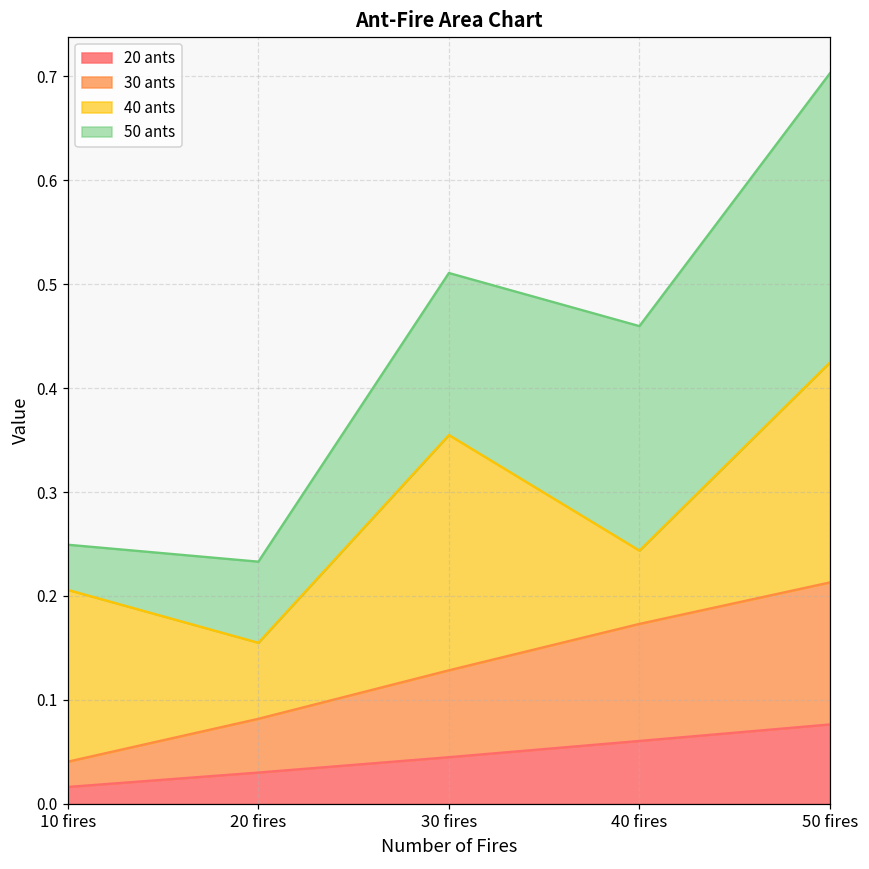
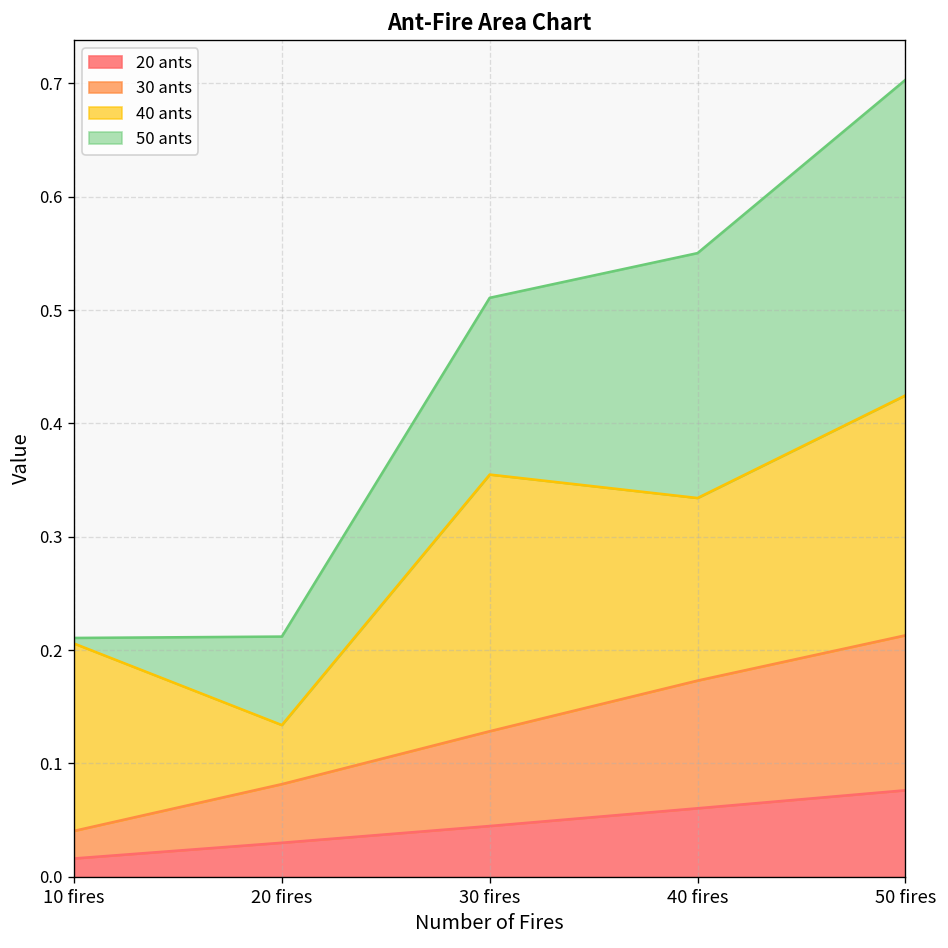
50 ants, 10 fires: 0.04 -> 0.00
40 ants, 20 fires: 0.07 -> 0.05
40 ants, 40 fires: 0.07 -> 0.16
